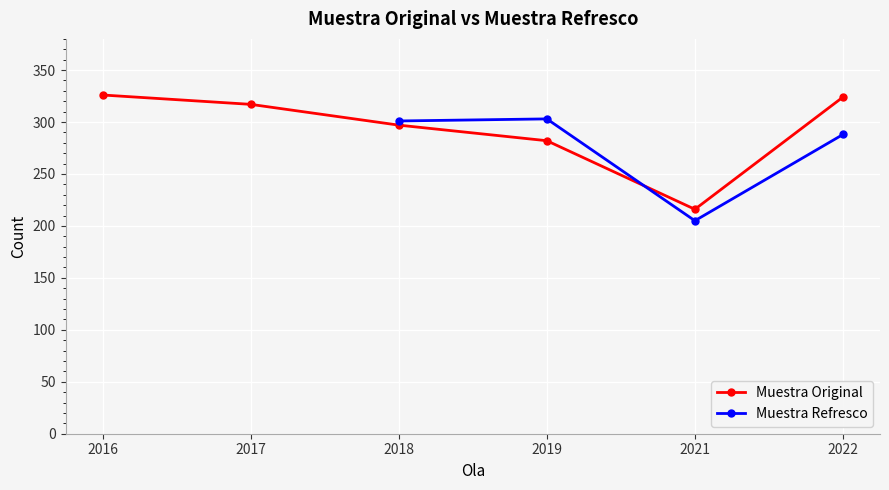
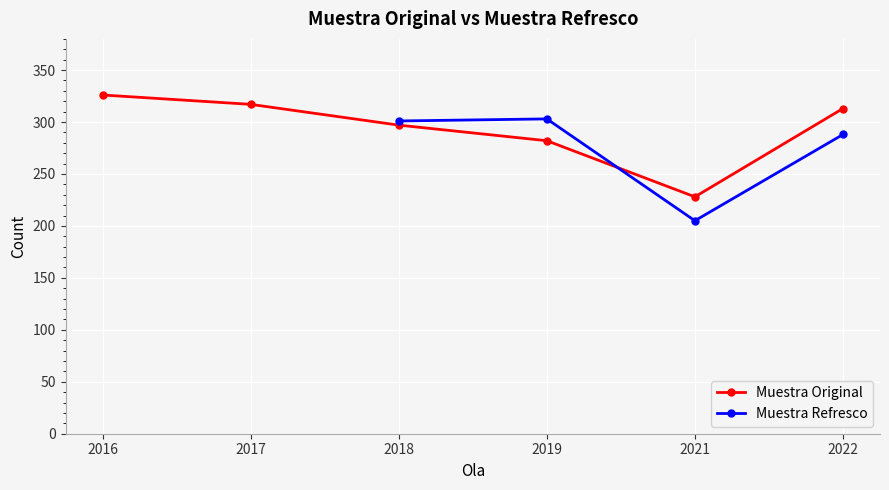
Muestra Original, 2021: 216 -> 228
Muestra Original, 2022: 324 -> 313
